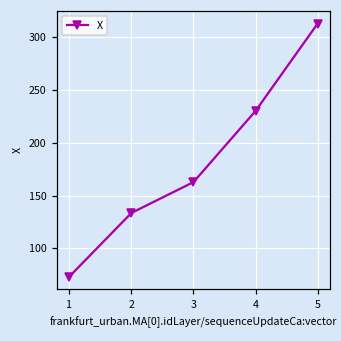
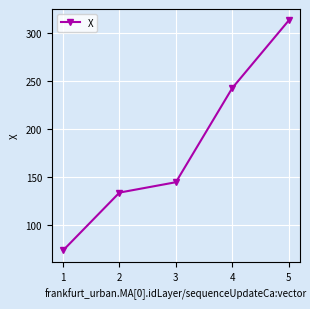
3: 160 -> 140
4: 230 -> 240
